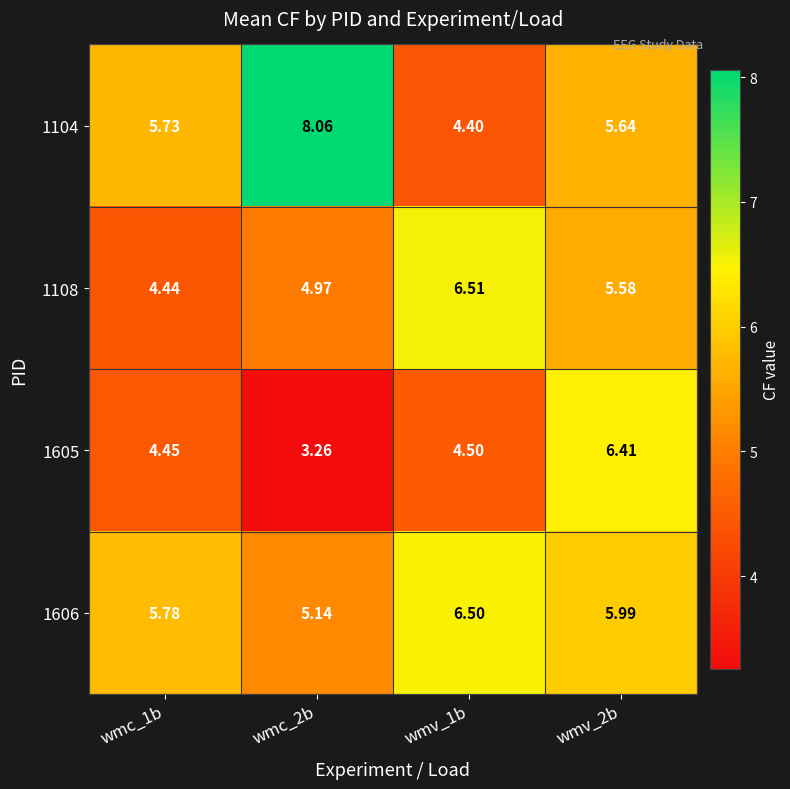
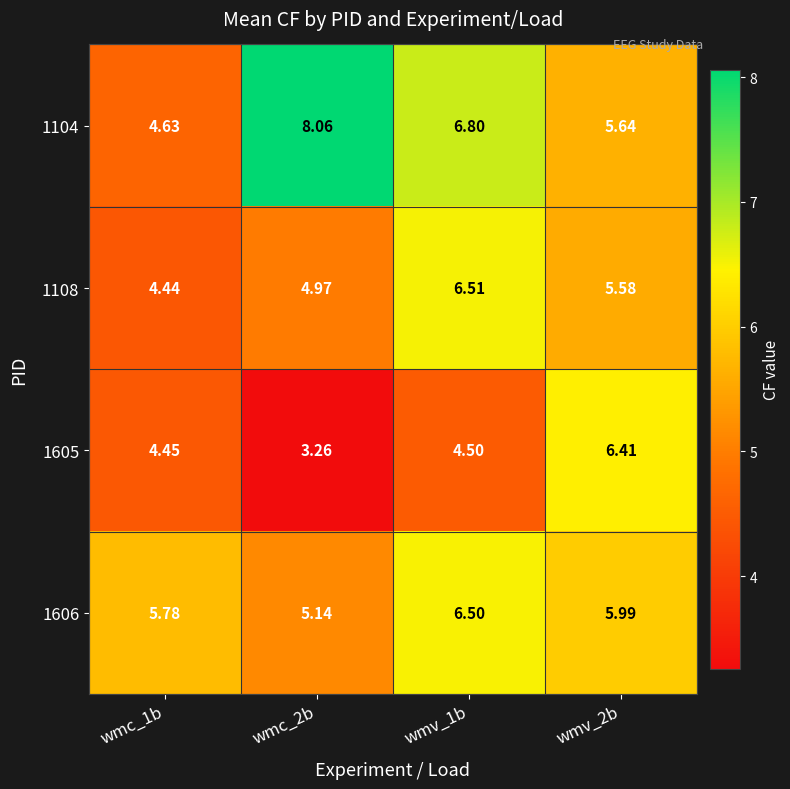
1104, wmc_1b: 5.73 -> 4.63
1104, wmv_1b: 4.40 -> 6.80
